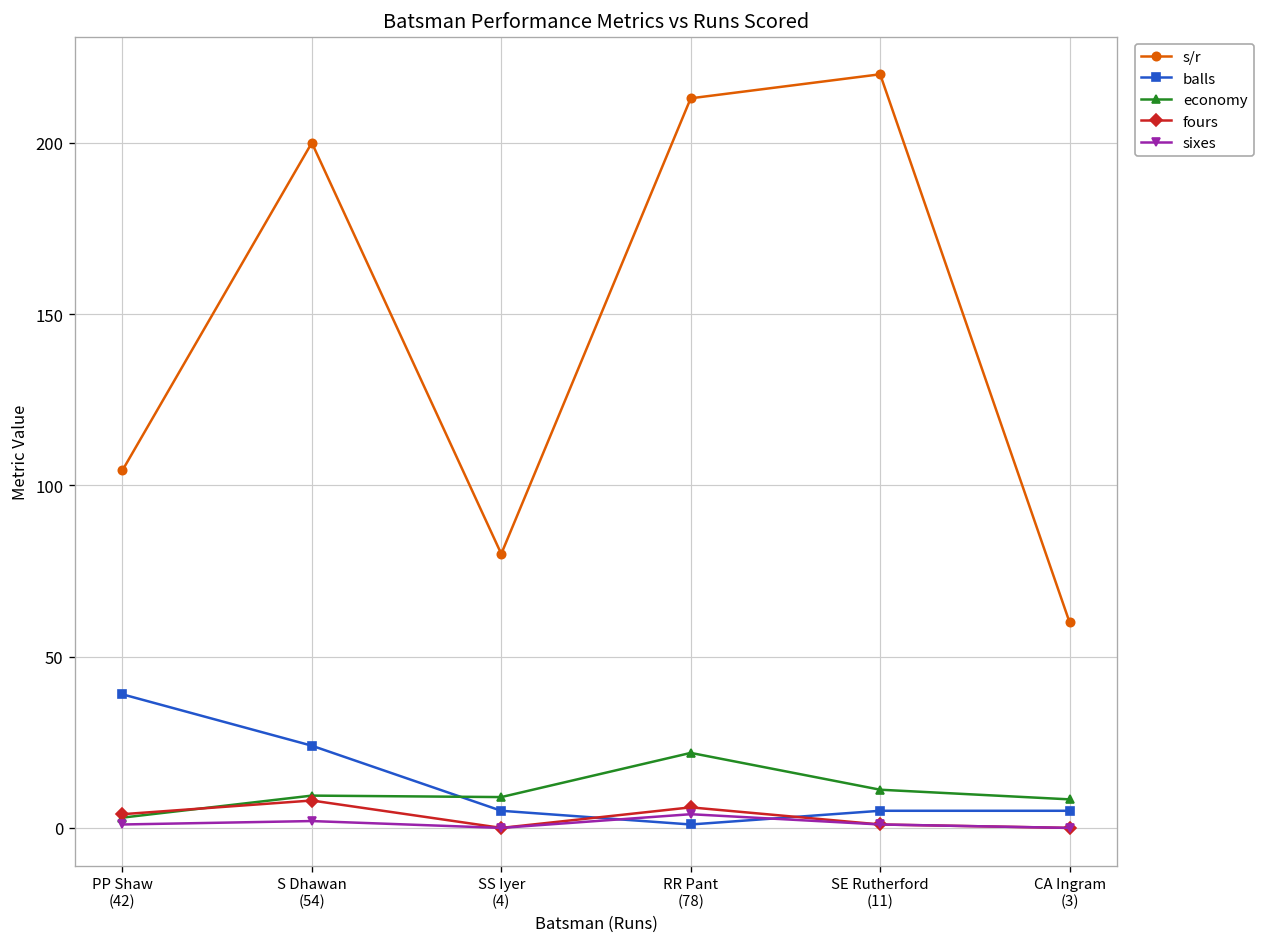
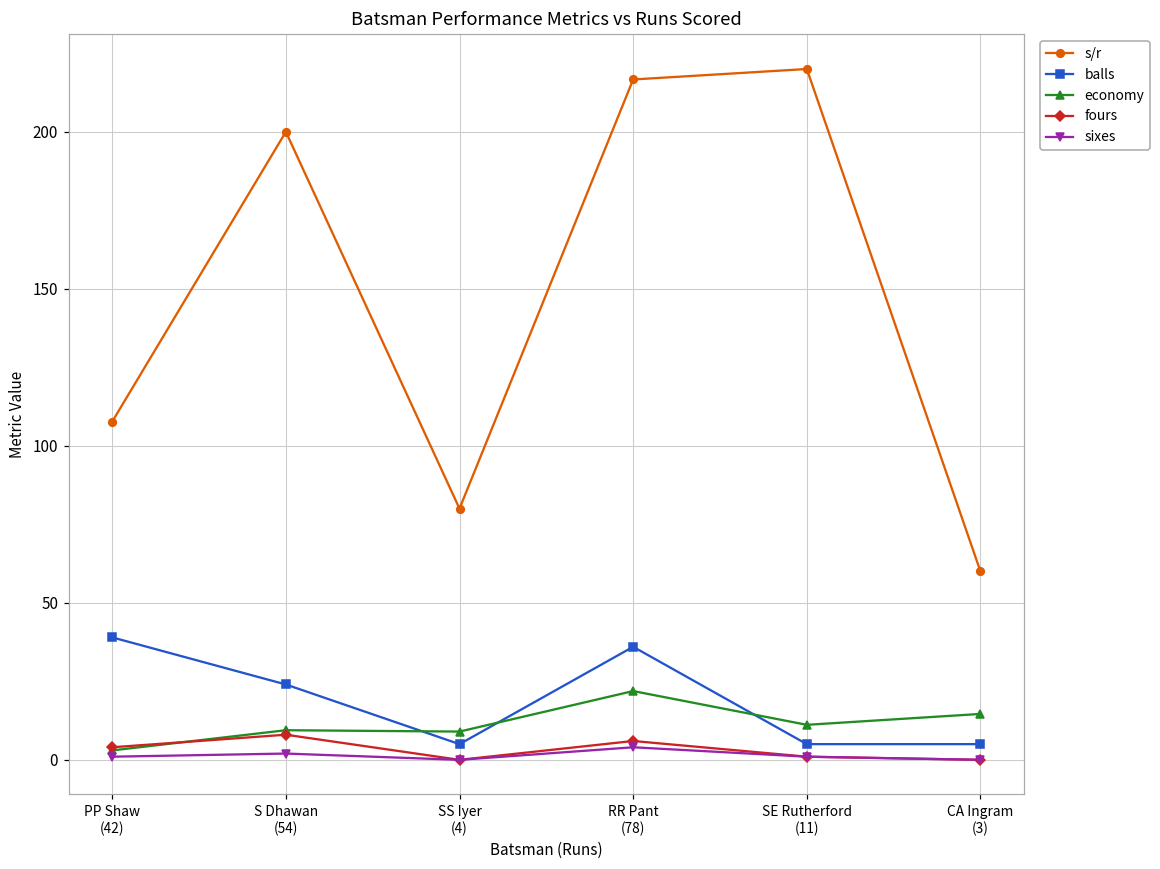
s/r, PP Shaw (42): 104 -> 108
s/r, RR Pant (78): 213 -> 217
balls, RR Pant (78): 1 -> 36
economy, CA Ingram (3): 8 -> 15
